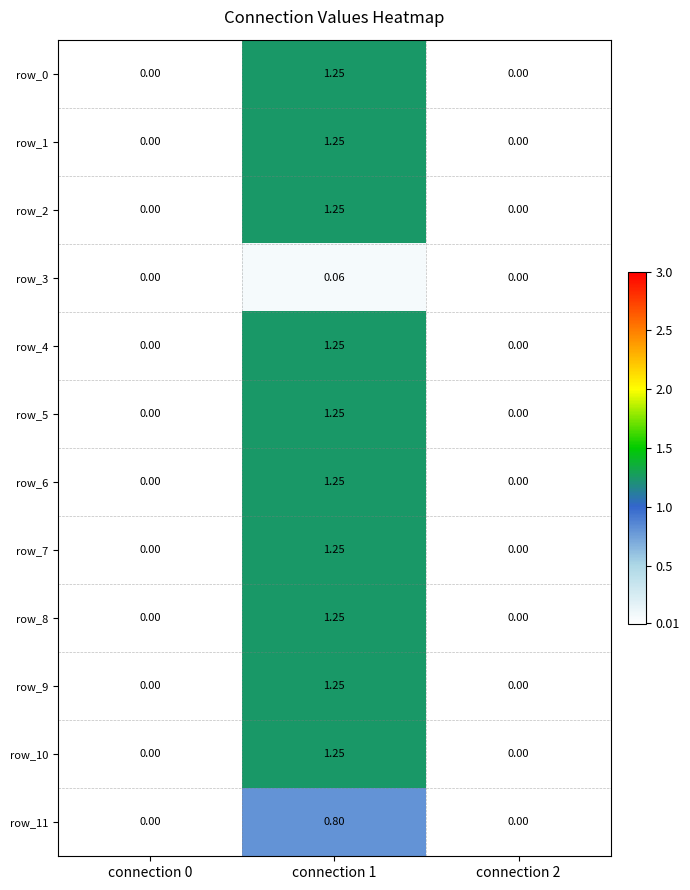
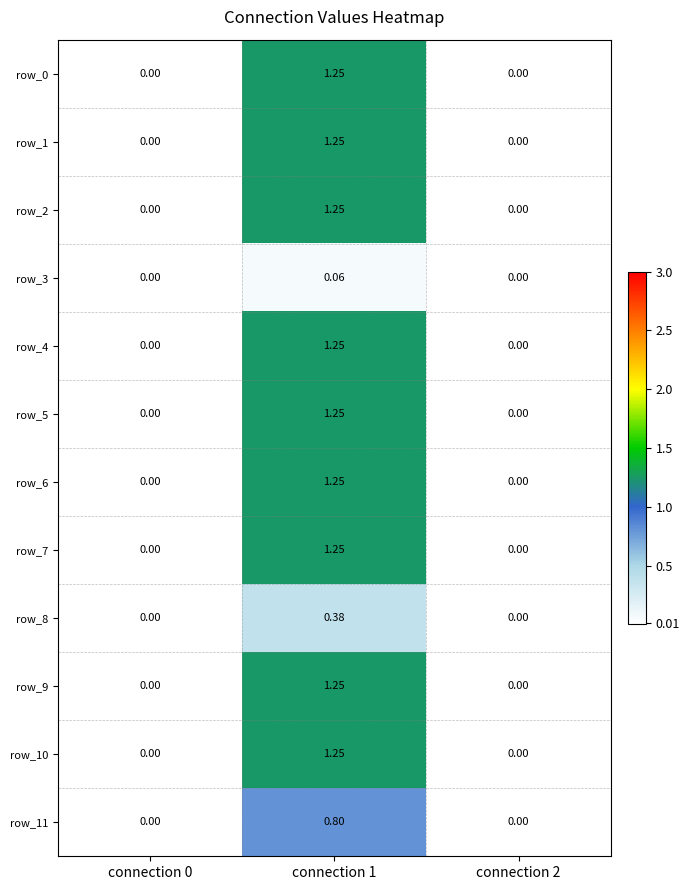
row_8, connection 1: 1.25 -> 0.38
